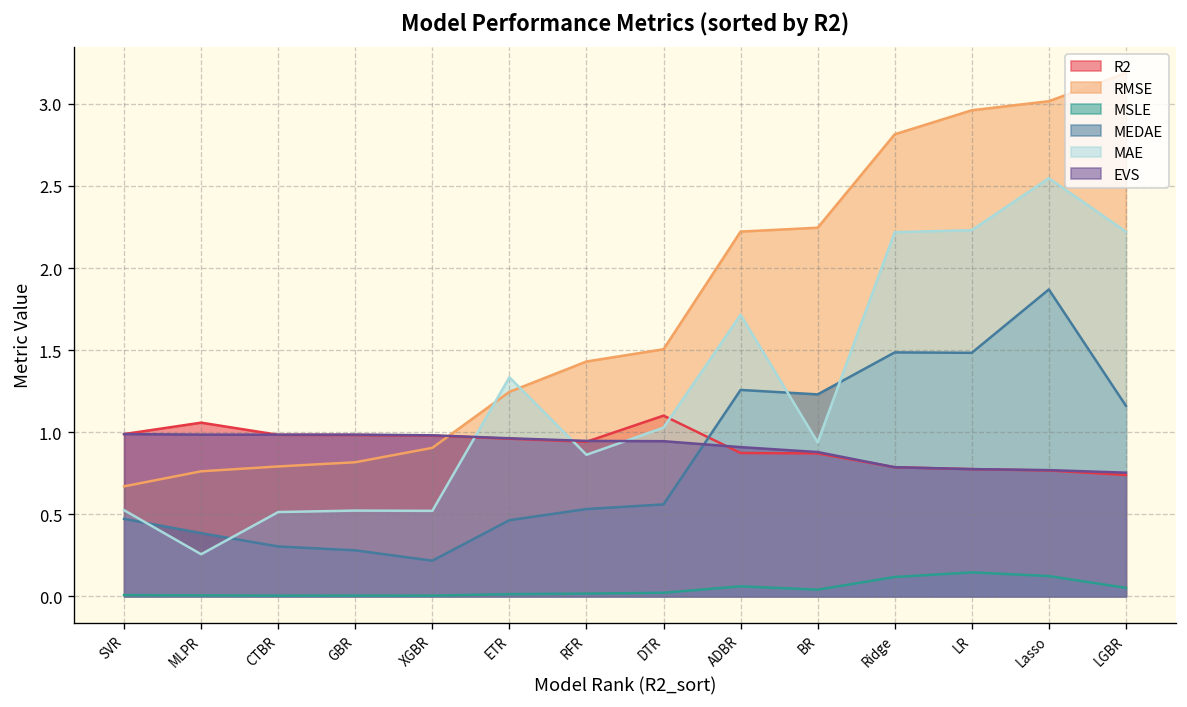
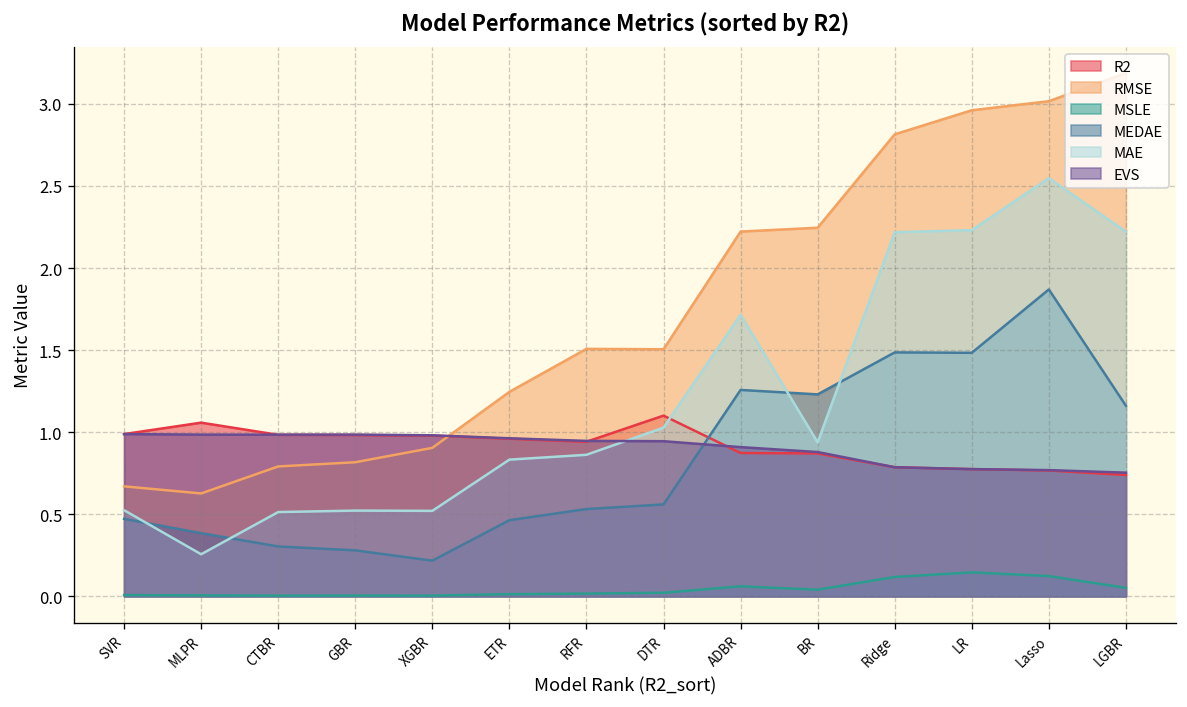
RMSE, MLPR: 0.76 -> 0.63
MAE, ETR: 1.33 -> 0.83
RMSE, RFR: 1.43 -> 1.51
